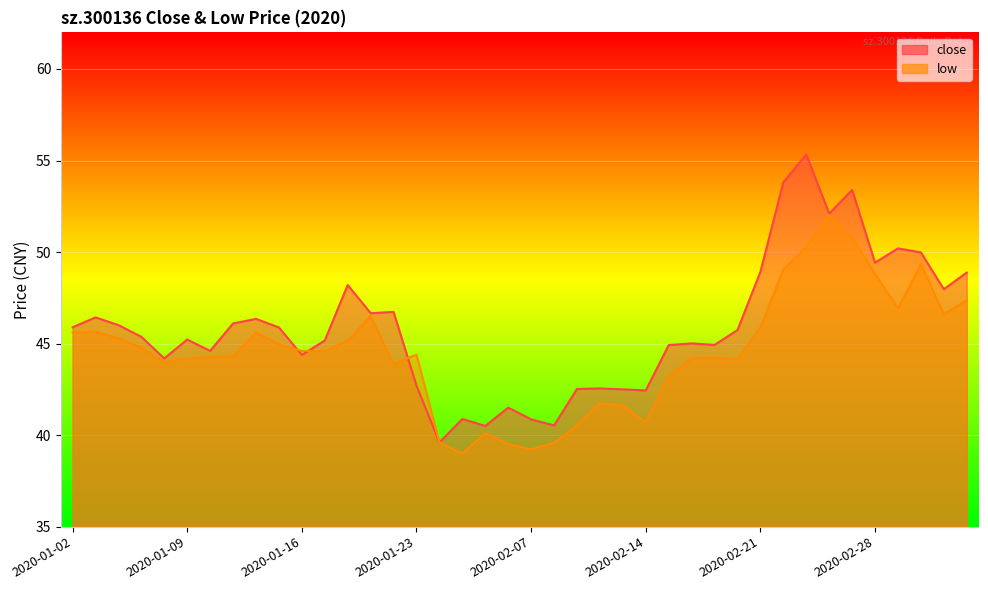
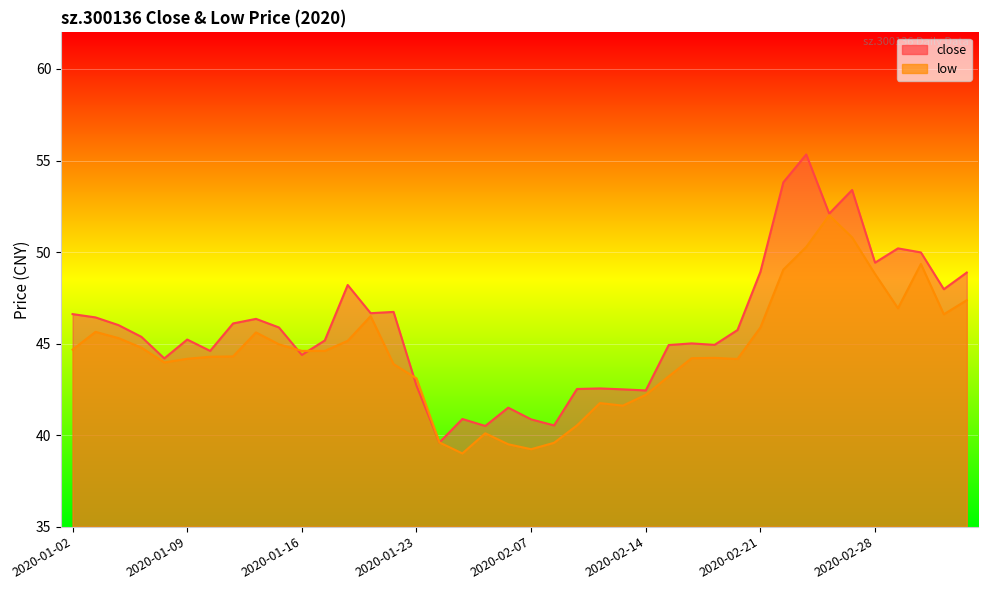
close, 2020-01-02: 45.9 -> 46.6
low, 2020-01-02: 45.6 -> 44.7
low, 2020-01-23: 44.4 -> 43.1
low, 2020-02-14: 40.7 -> 42.2
